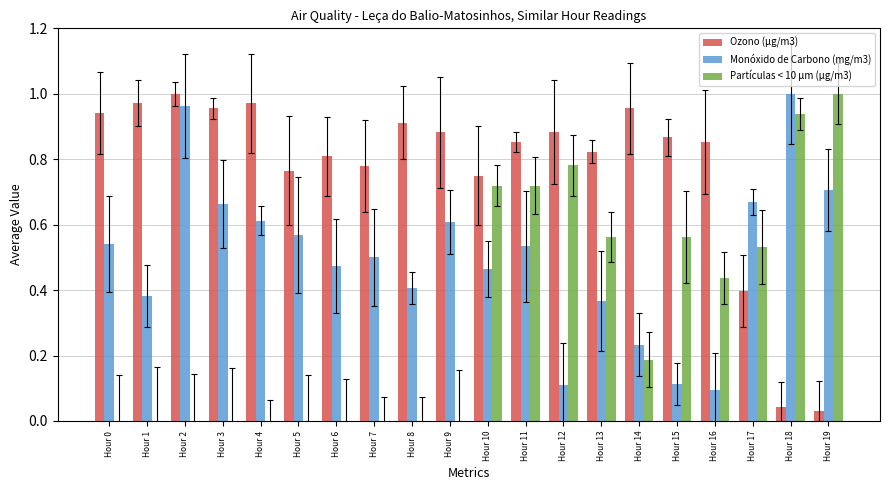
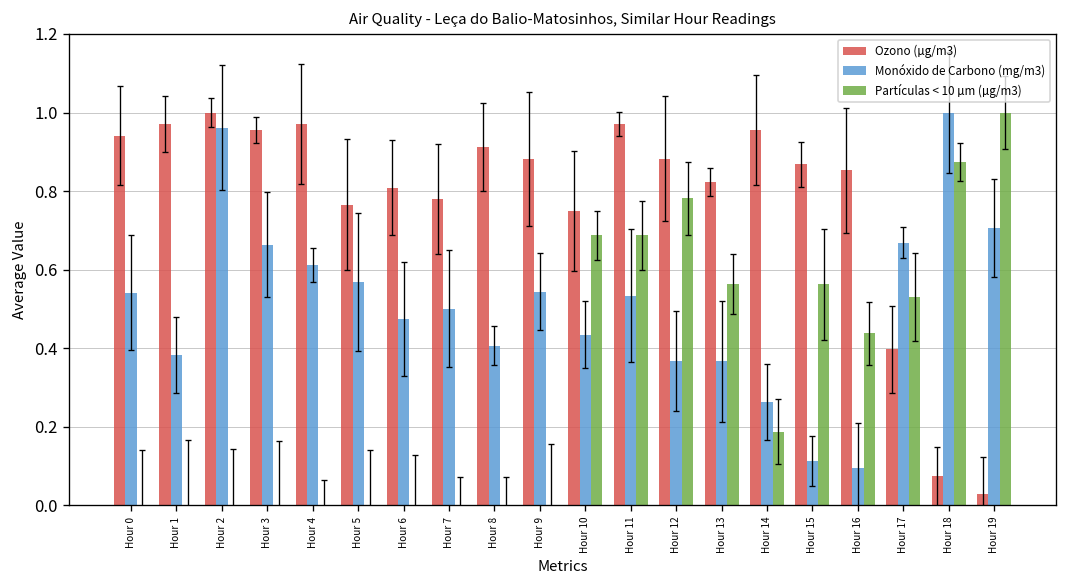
Monóxido de Carbono (mg/m3), Hour 9: 0.61 -> 0.54
Monóxido de Carbono (mg/m3), Hour 10: 0.47 -> 0.43
Partículas < 10 µm (µg/m3), Hour 10: 0.72 -> 0.69
Ozono (µg/m3), Hour 11: 0.85 -> 0.97
Partículas < 10 µm (µg/m3), Hour 11: 0.72 -> 0.69
Monóxido de Carbono (mg/m3), Hour 12: 0.11 -> 0.37
Monóxido de Carbono (mg/m3), Hour 14: 0.23 -> 0.26
Ozono (µg/m3), Hour 18: 0.04 -> 0.07
Partículas < 10 µm (µg/m3), Hour 18: 0.94 -> 0.88
